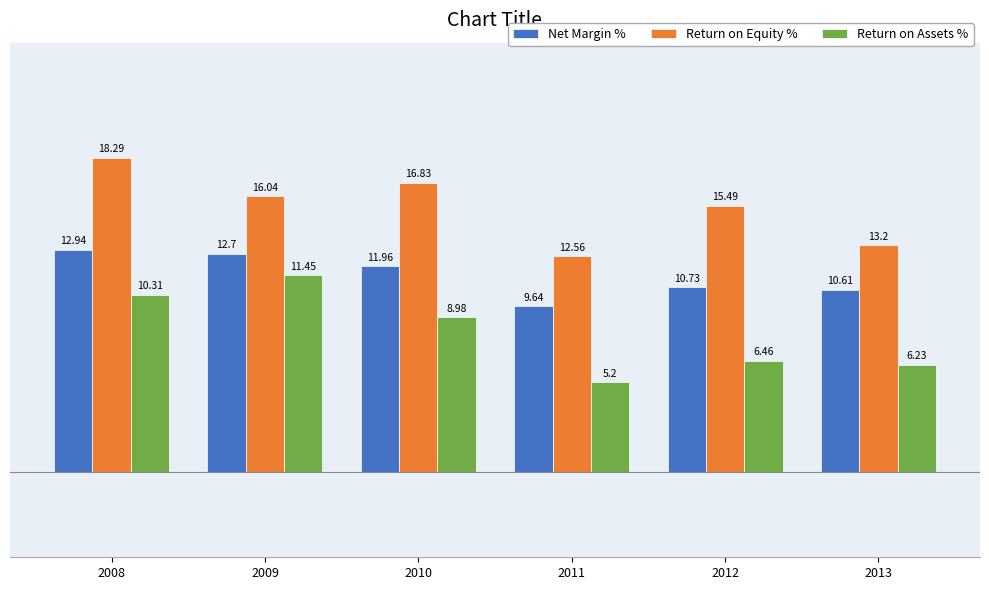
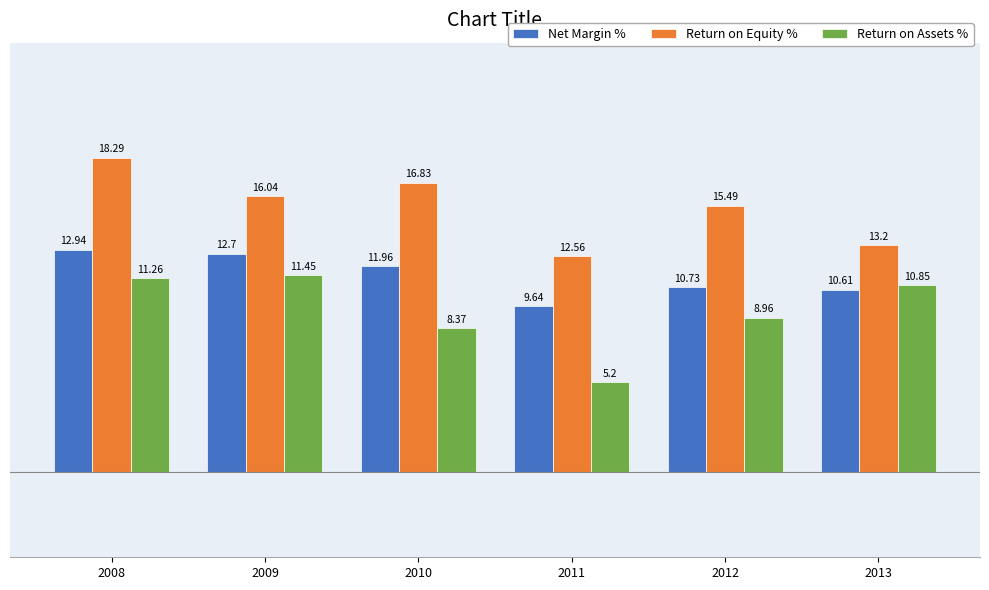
Return on Assets %, 2008: 10.31 -> 11.26
Return on Assets %, 2010: 8.98 -> 8.37
Return on Assets %, 2012: 6.46 -> 8.96
Return on Assets %, 2013: 6.23 -> 10.85
